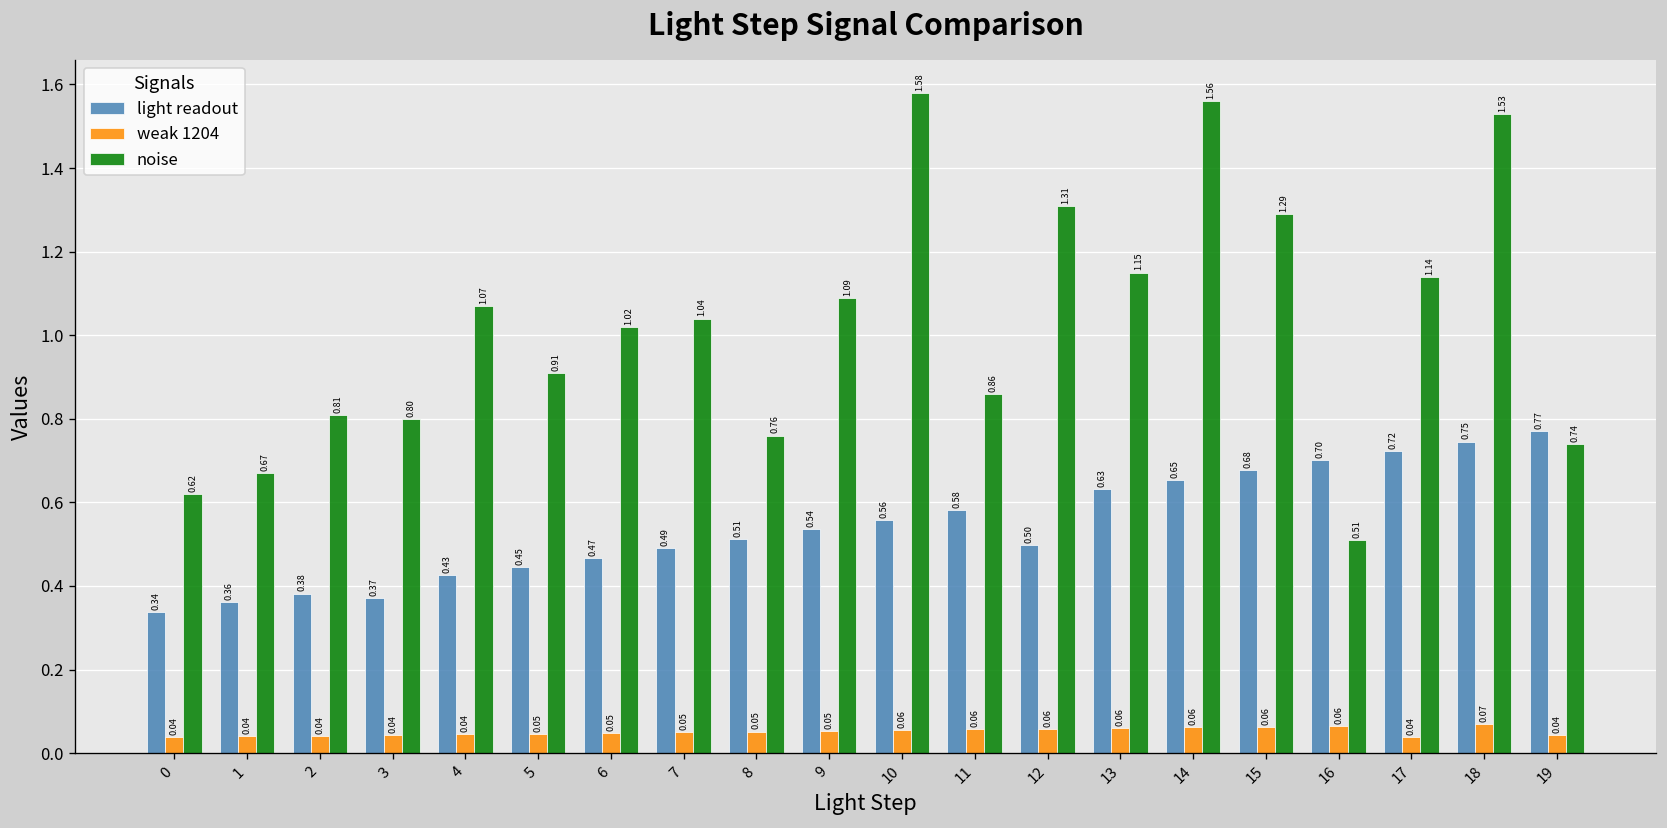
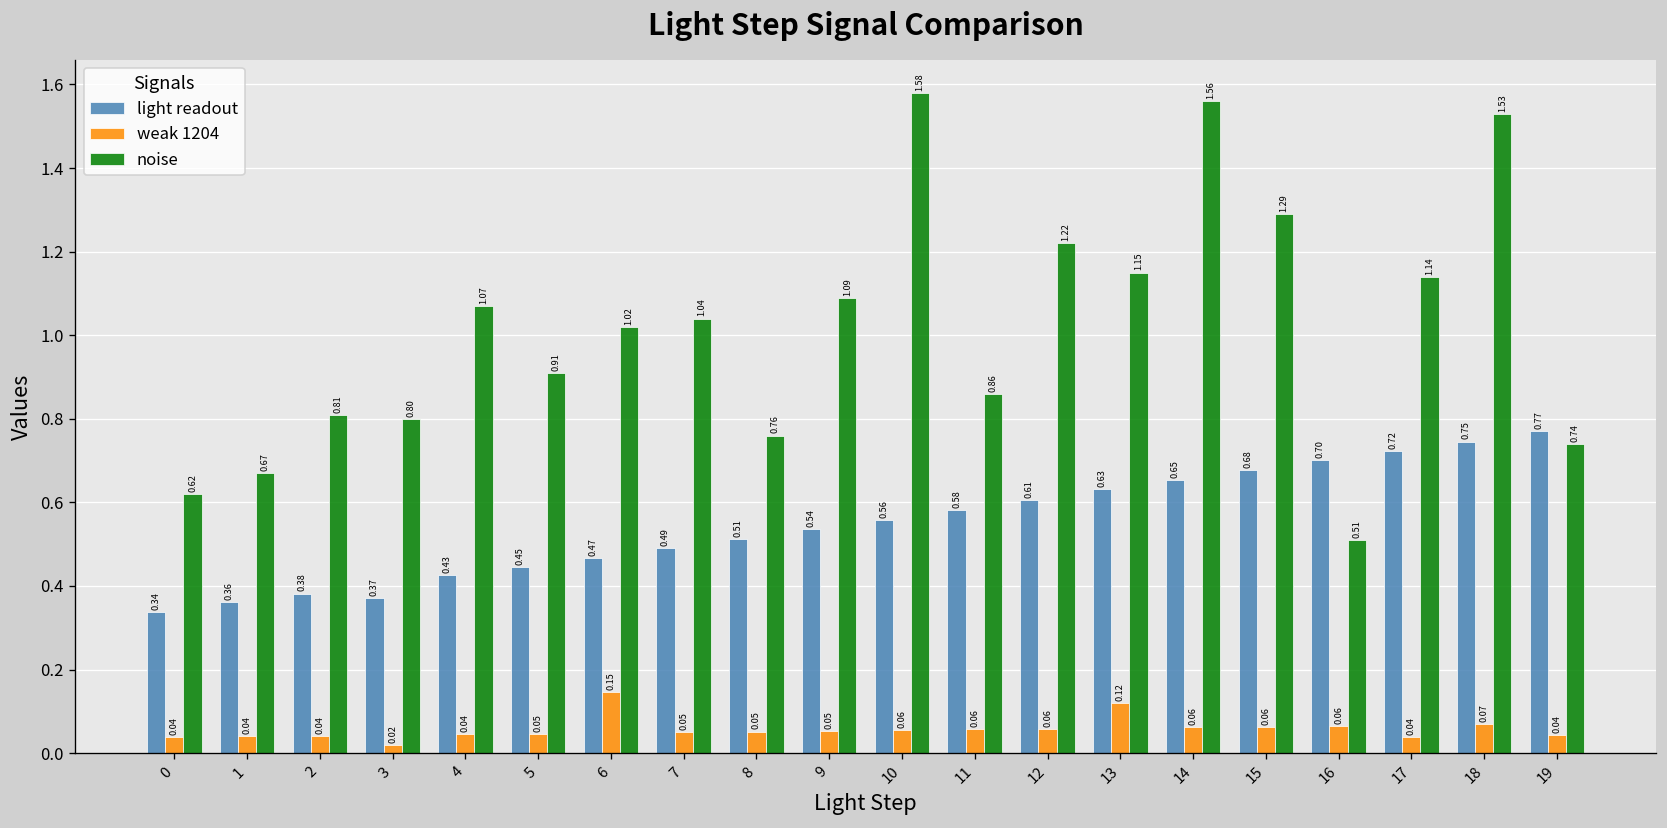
weak 1204, 3: 0.04 -> 0.02
weak 1204, 6: 0.05 -> 0.15
light readout, 12: 0.50 -> 0.61
noise, 12: 1.31 -> 1.22
weak 1204, 13: 0.06 -> 0.12
